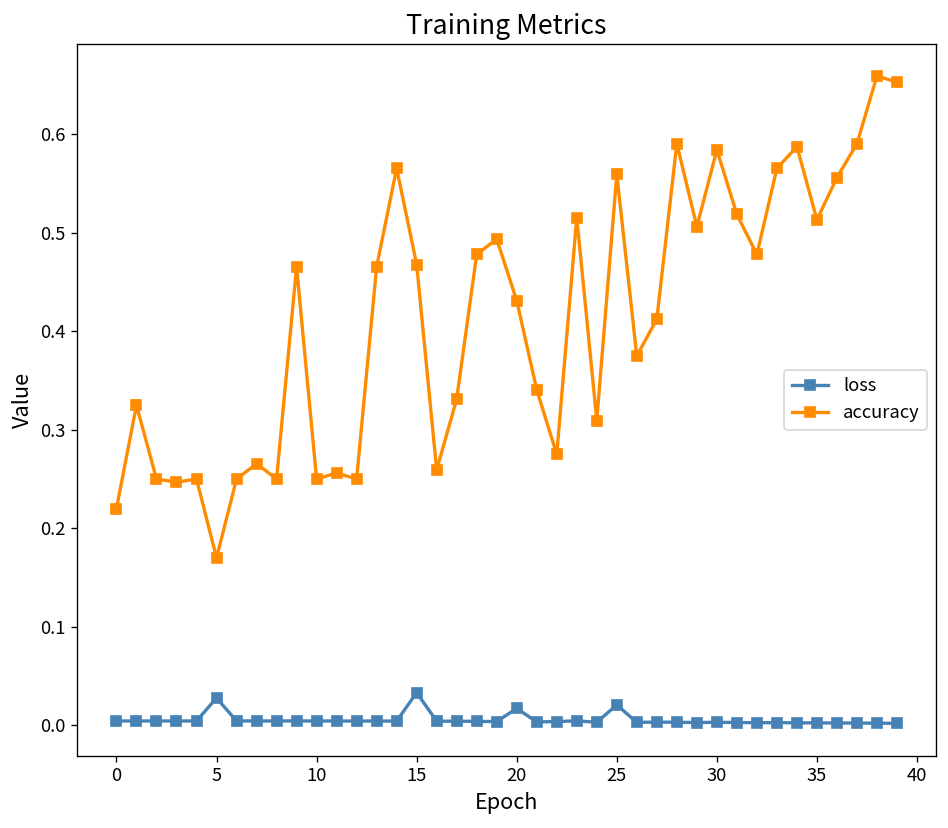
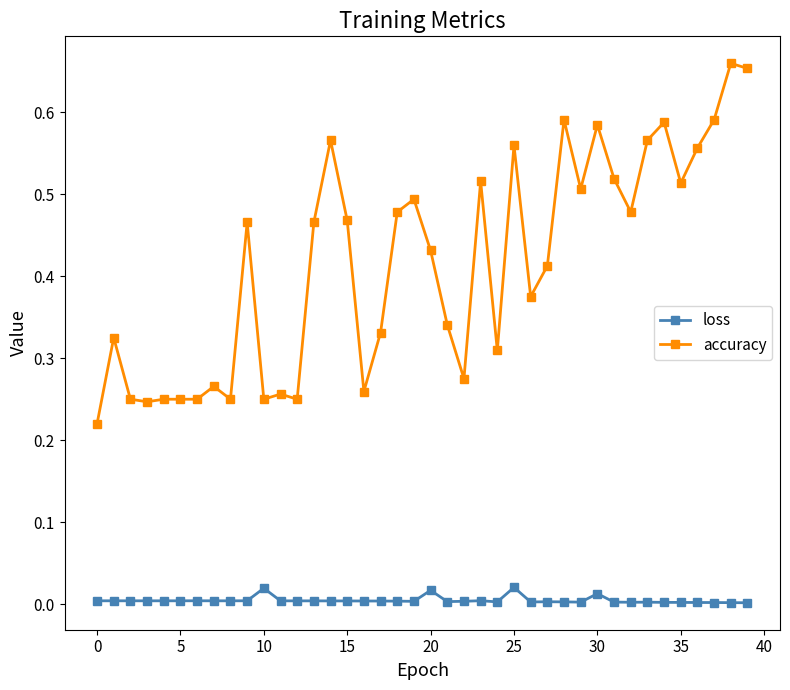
loss, 5: 0.03 -> 0.00
accuracy, 5: 0.17 -> 0.25
loss, 10: 0.00 -> 0.02
loss, 15: 0.03 -> 0.00
loss, 30: 0.00 -> 0.01
